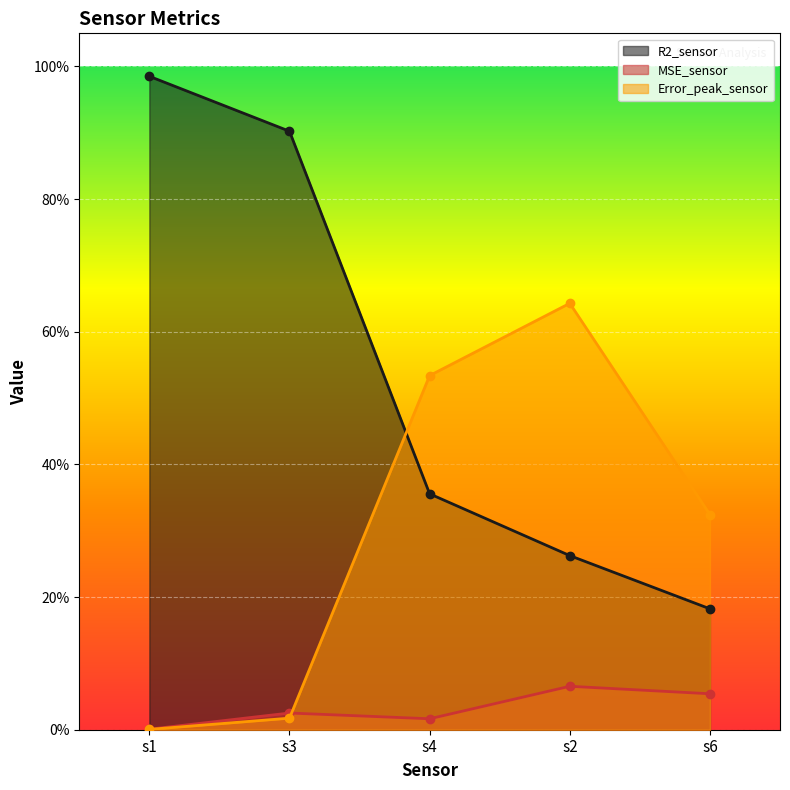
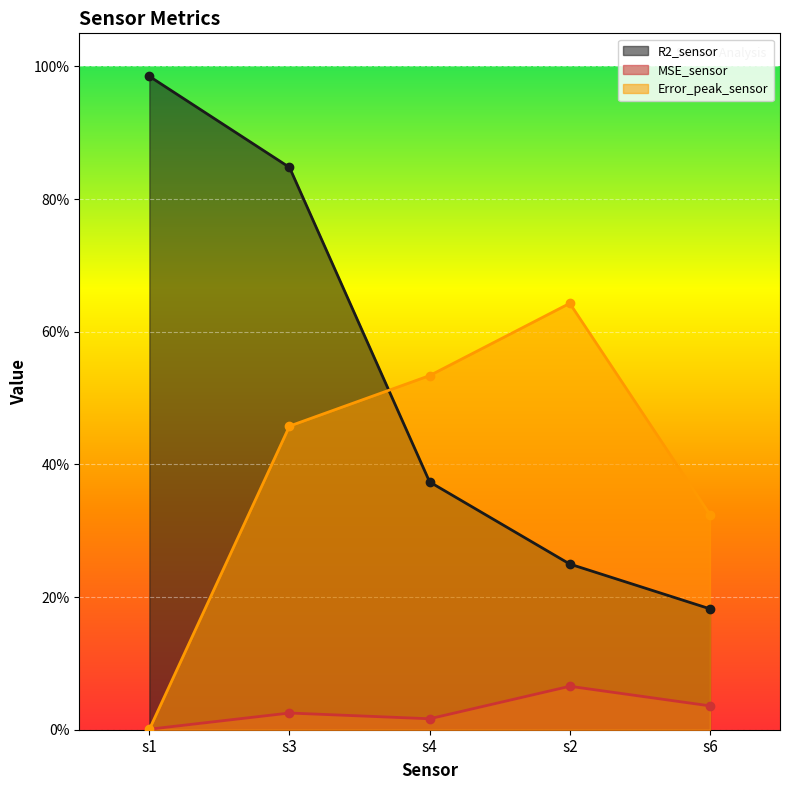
R2_sensor, s3: 90% -> 85%
Error_peak_sensor, s3: 2% -> 46%
R2_sensor, s4: 36% -> 37%
R2_sensor, s2: 26% -> 25%
MSE_sensor, s6: 5% -> 4%
